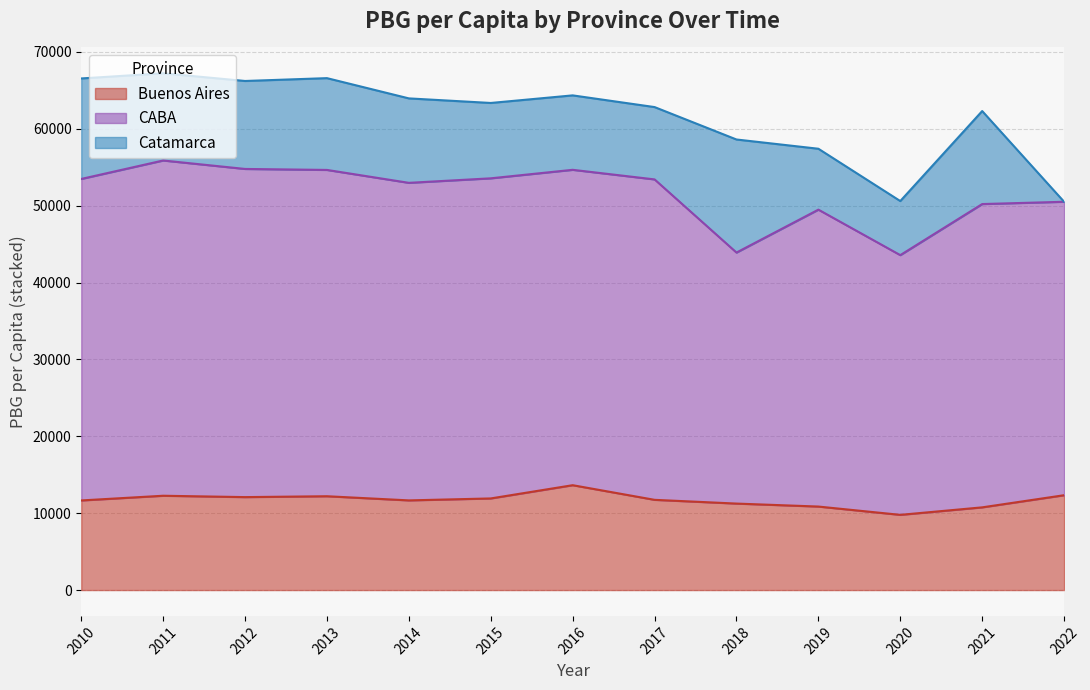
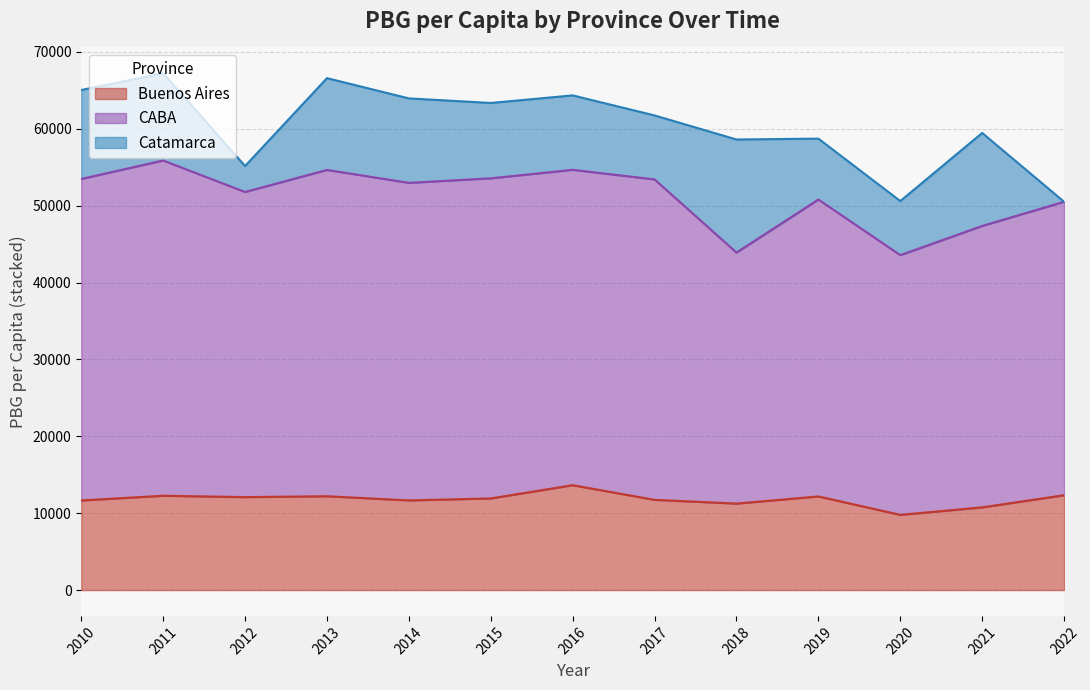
Catamarca, 2010: 13000 -> 12000
CABA, 2012: 43000 -> 40000
Catamarca, 2012: 11000 -> 3000
Catamarca, 2017: 9000 -> 8000
Buenos Aires, 2019: 11000 -> 12000
CABA, 2021: 39000 -> 37000
